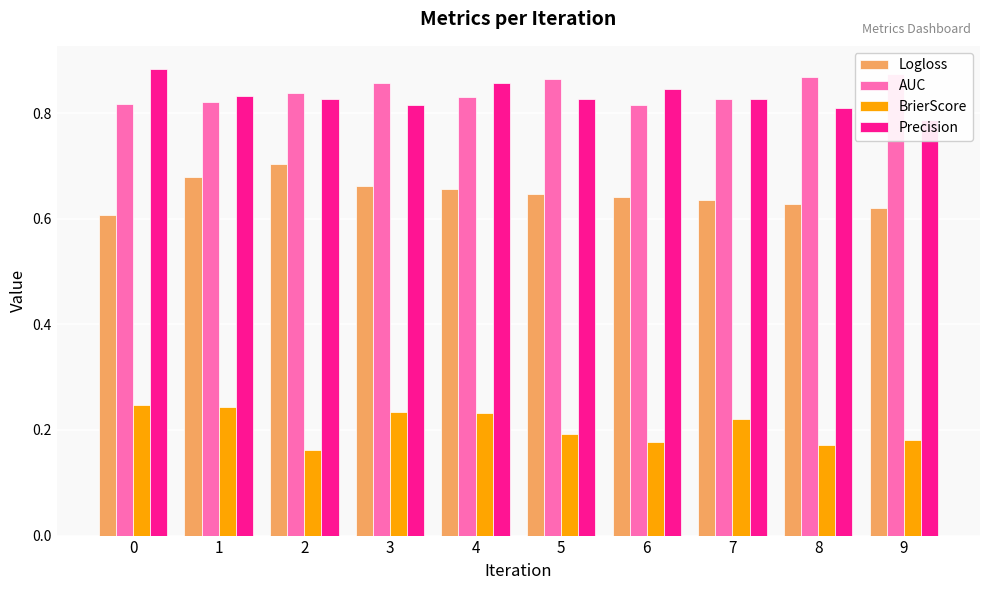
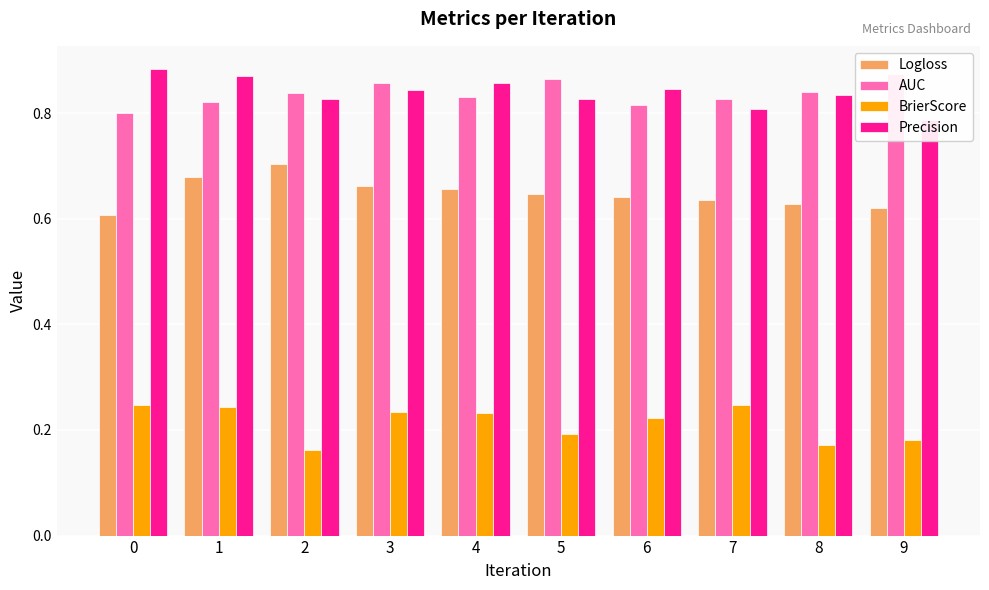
AUC, 0: 0.82 -> 0.80
Precision, 1: 0.83 -> 0.87
Precision, 3: 0.82 -> 0.84
BrierScore, 6: 0.18 -> 0.22
BrierScore, 7: 0.22 -> 0.25
Precision, 7: 0.83 -> 0.81
AUC, 8: 0.87 -> 0.84
Precision, 8: 0.81 -> 0.83
